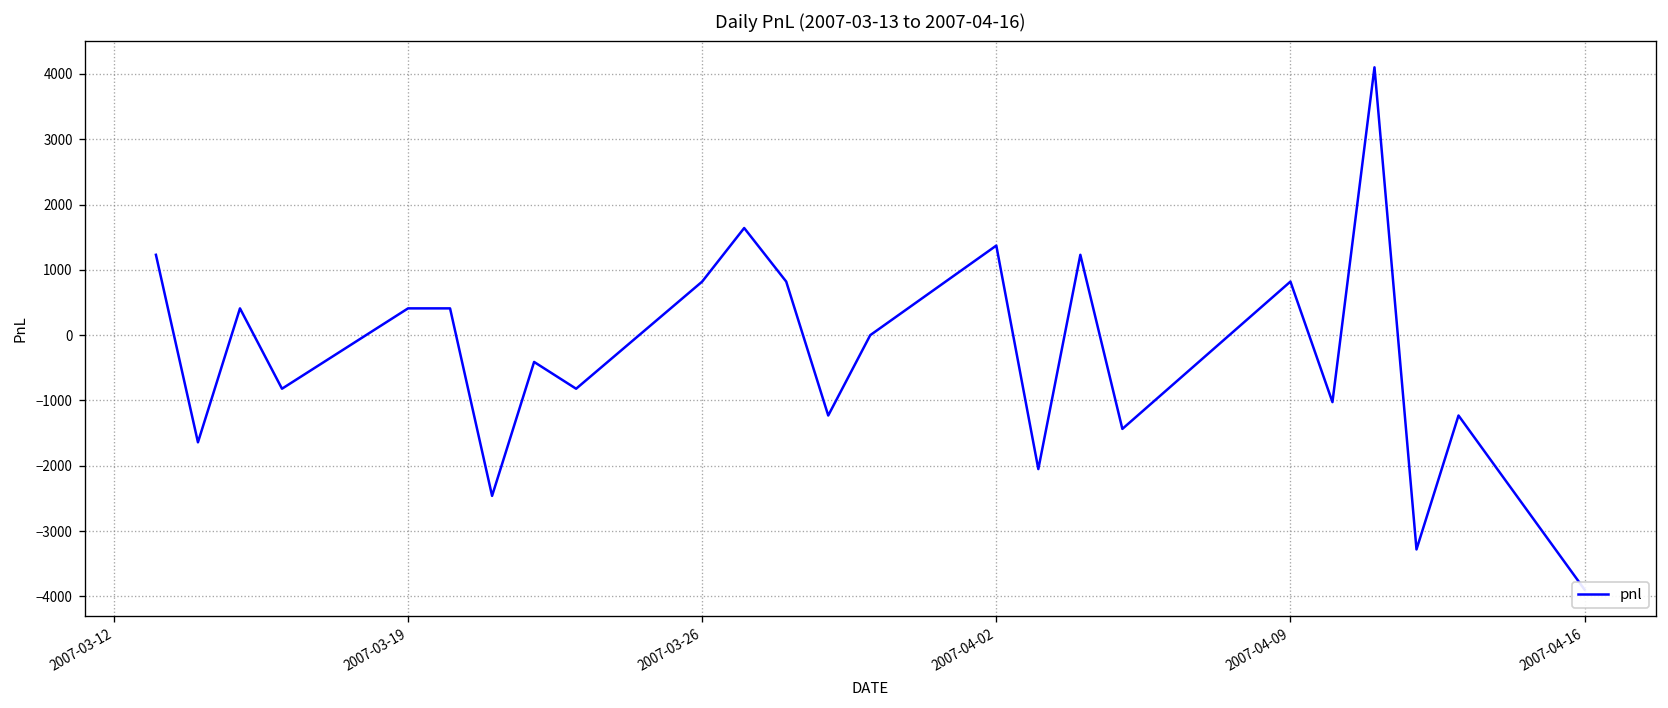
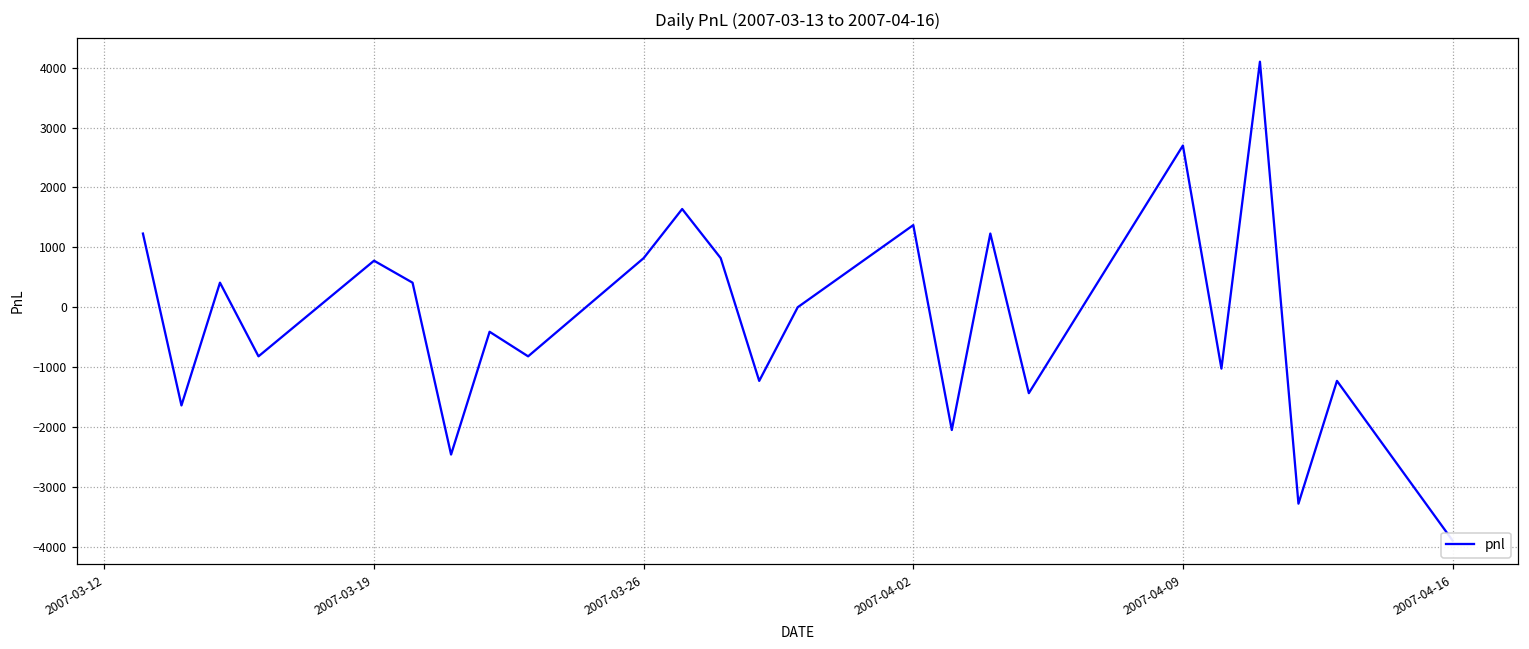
2007-03-19: 400 -> 800
2007-04-09: 800 -> 2700
